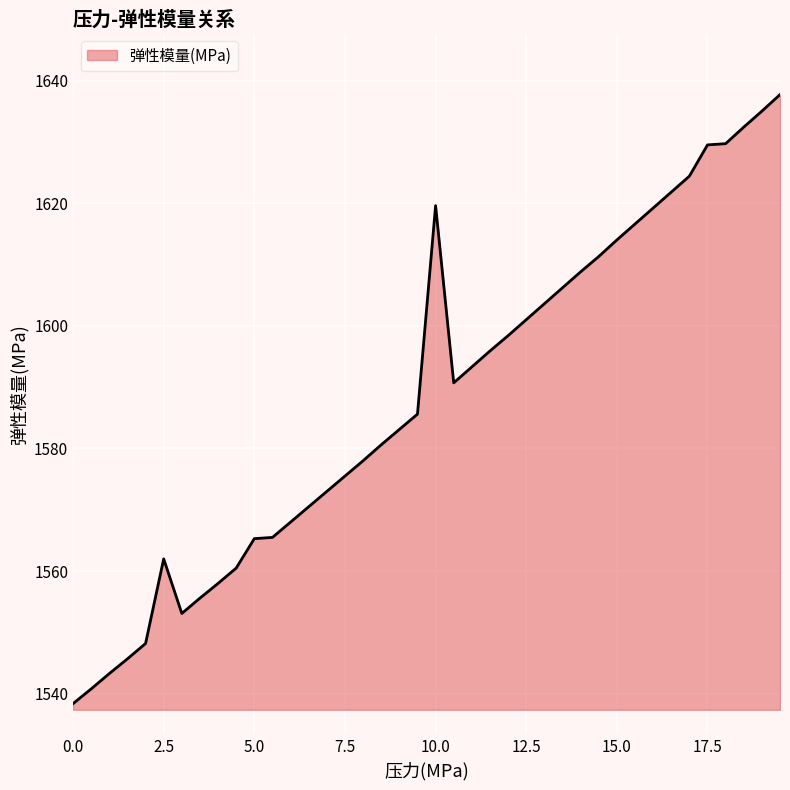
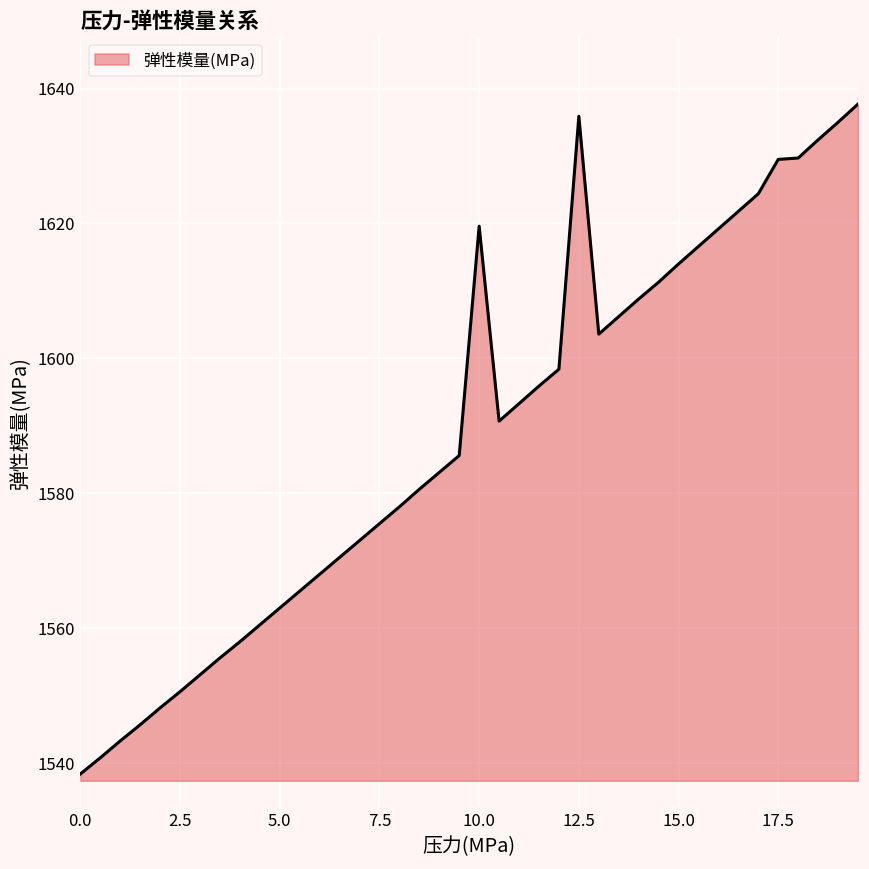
2.5: 1562 -> 1551
5.0: 1565 -> 1563
12.5: 1601 -> 1636
